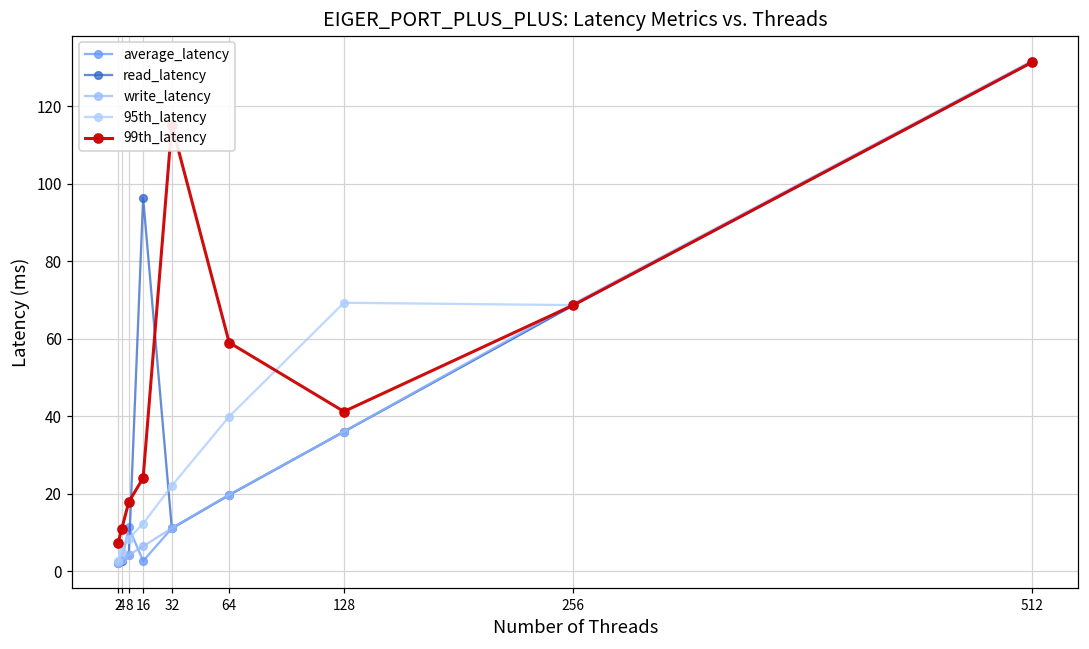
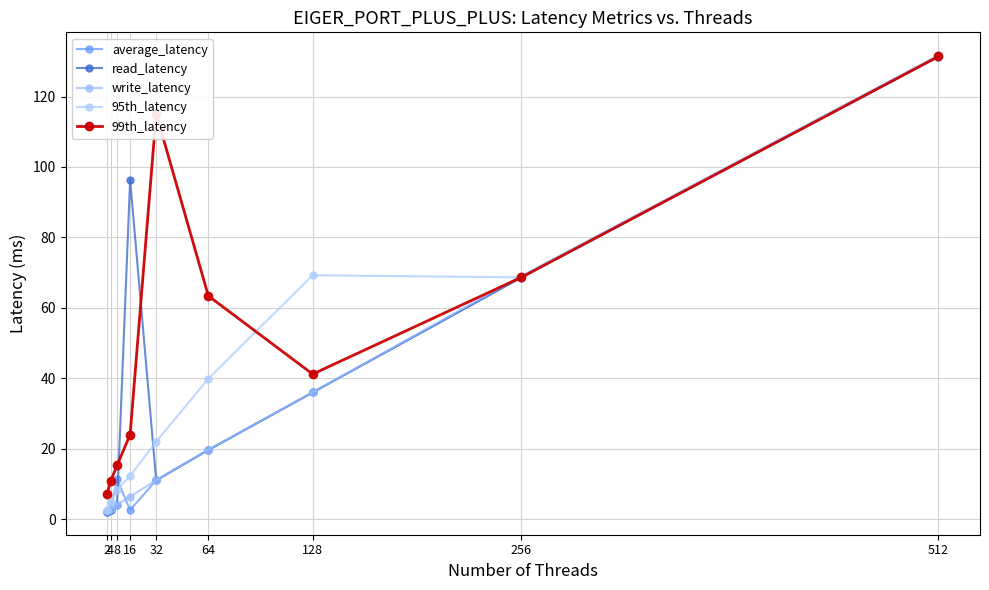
99th_latency, 8: 18 -> 15
99th_latency, 64: 59 -> 63
